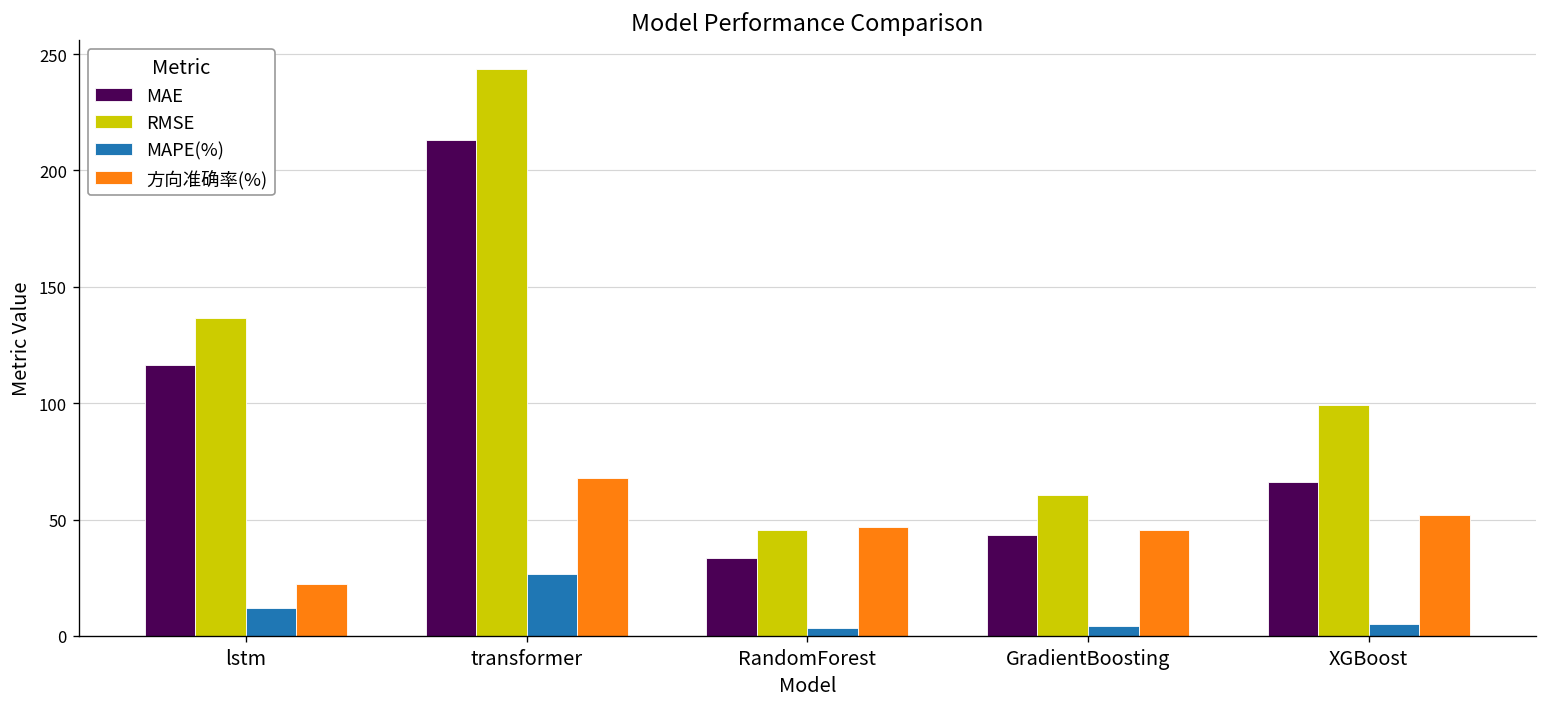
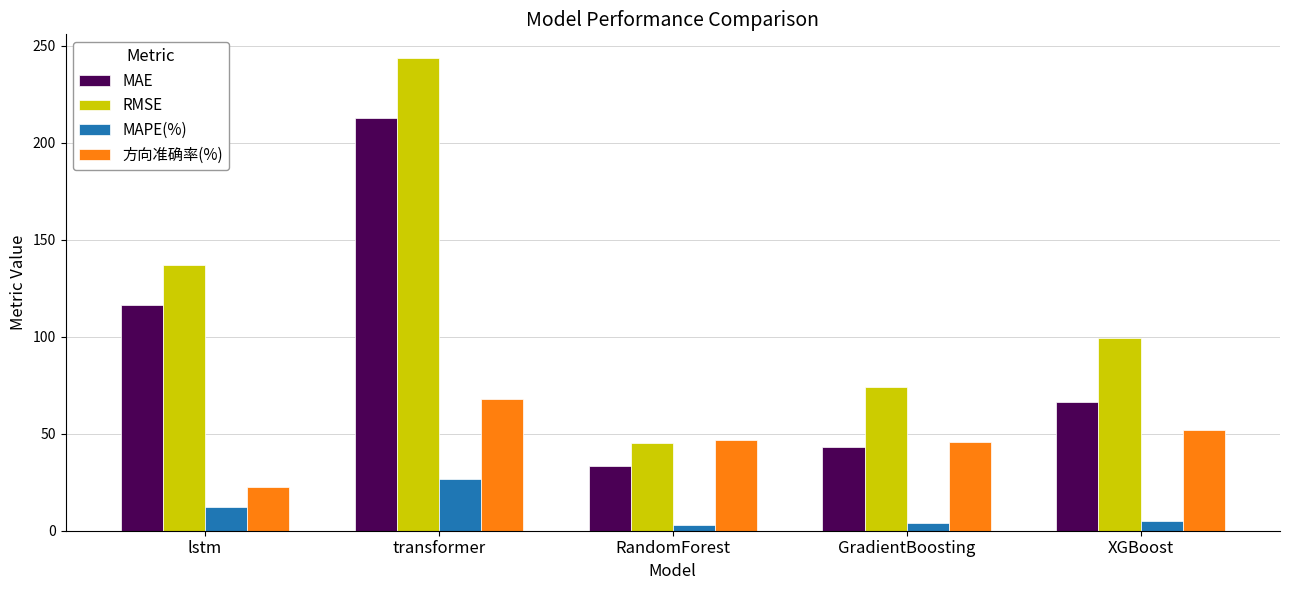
RMSE, GradientBoosting: 60 -> 74
